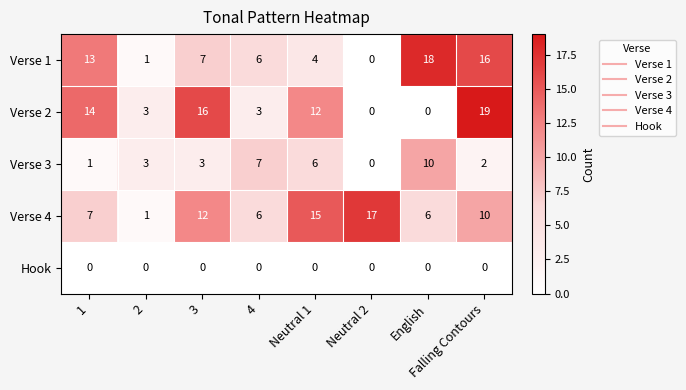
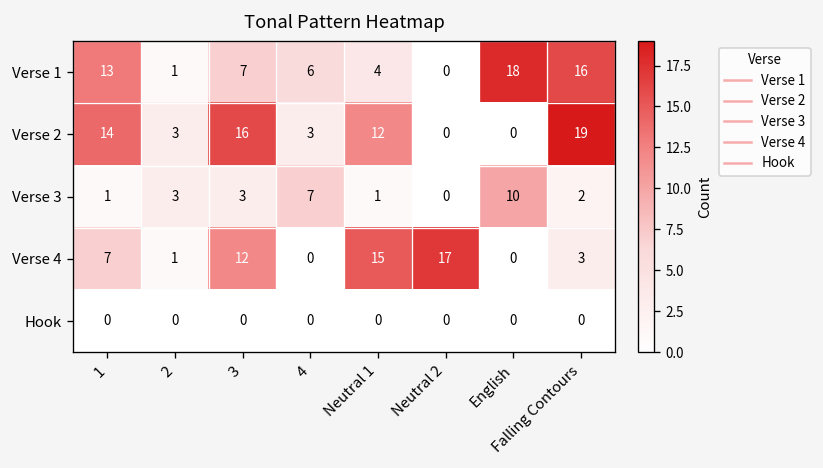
Verse 3, Neutral 1: 6 -> 1
Verse 4, 4: 6 -> 0
Verse 4, English: 6 -> 0
Verse 4, Falling Contours: 10 -> 3
